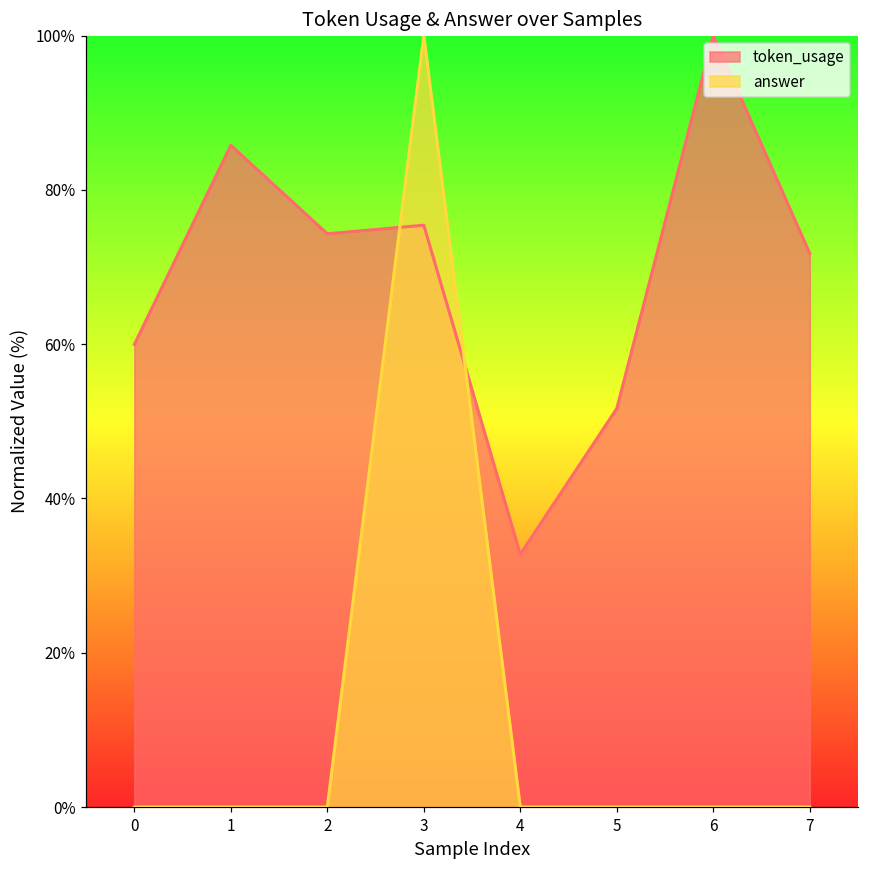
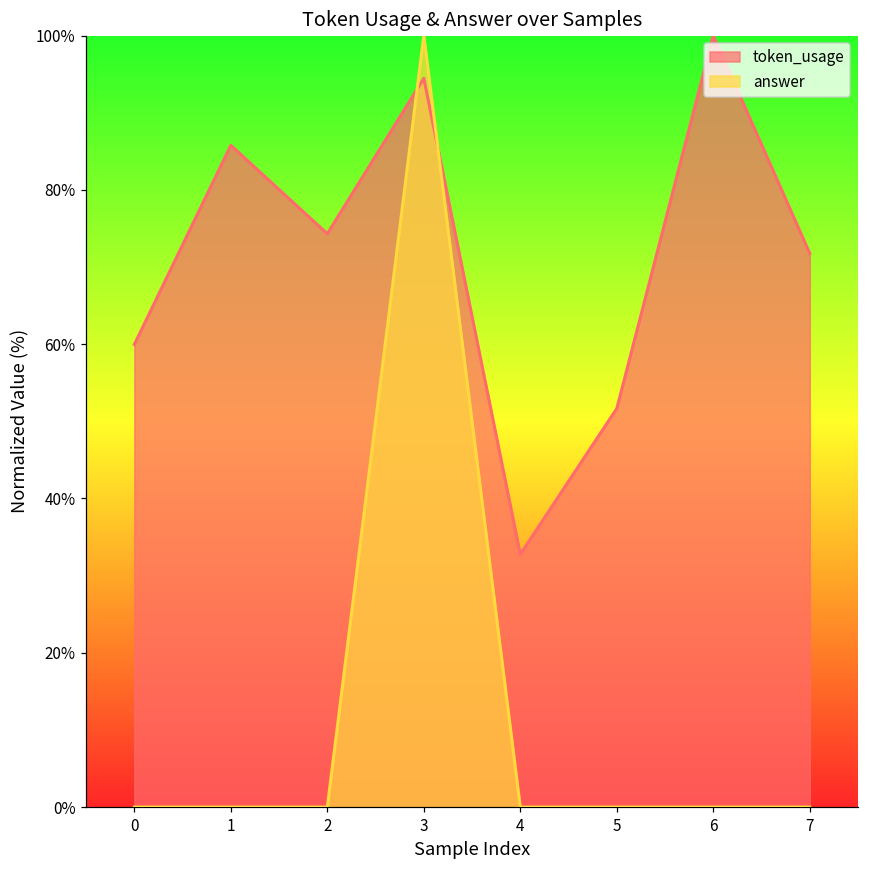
token_usage, 3: 75% -> 94%
